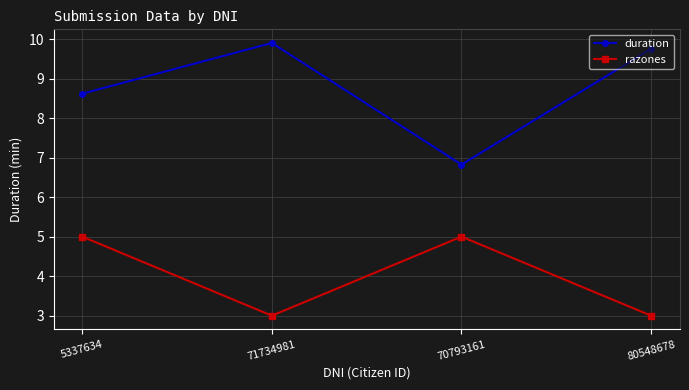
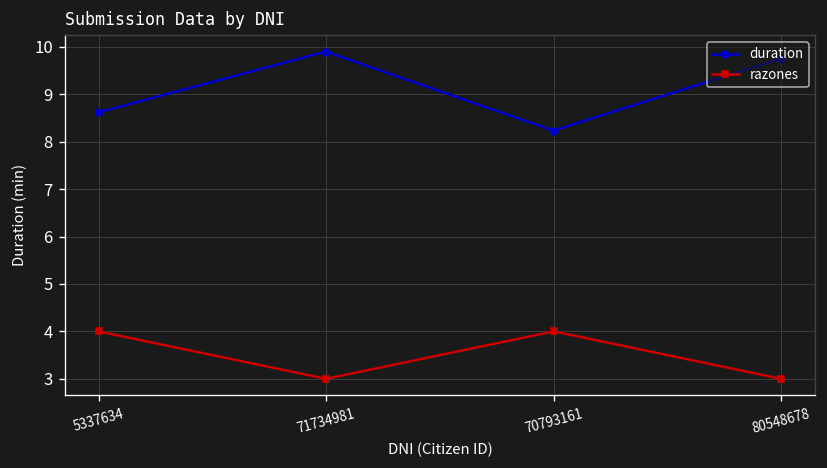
razones, 5337634: 5 -> 4
duration, 70793161: 6.8 -> 8.2
razones, 70793161: 5 -> 4
